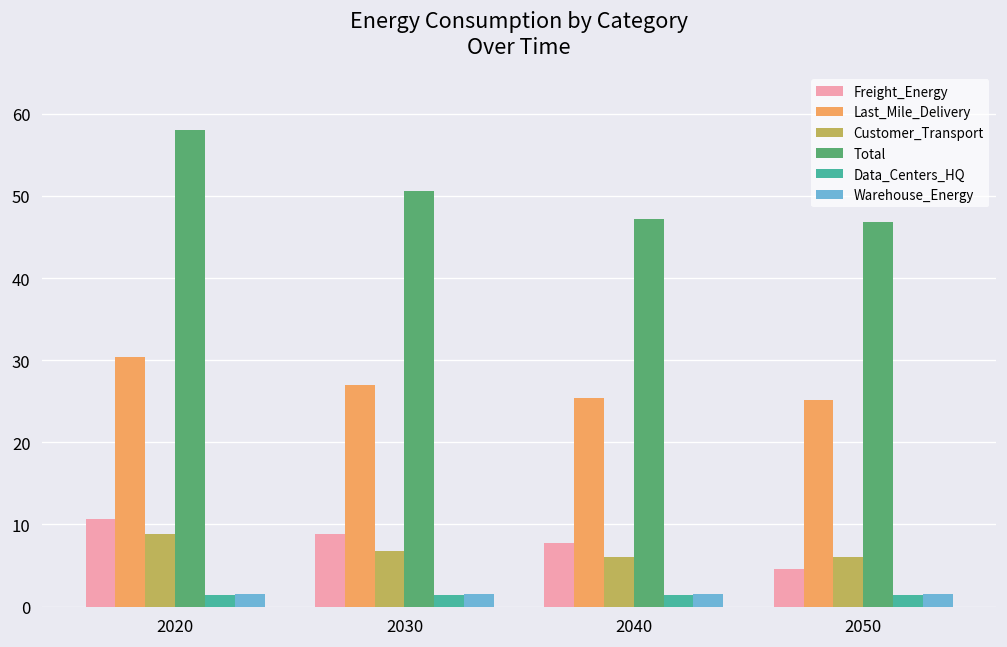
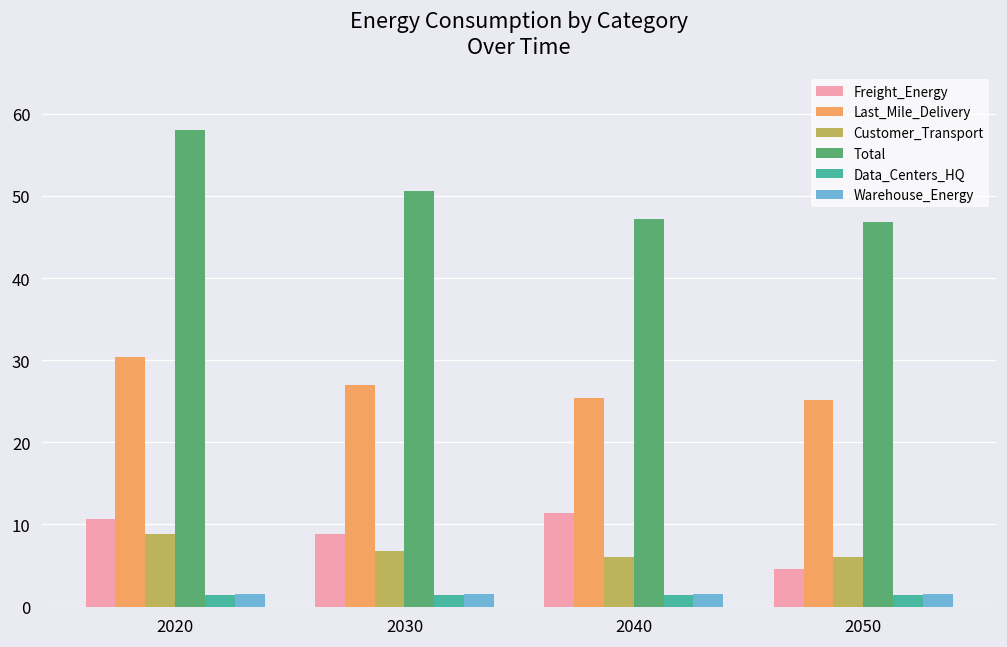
Freight_Energy, 2040: 8 -> 11
